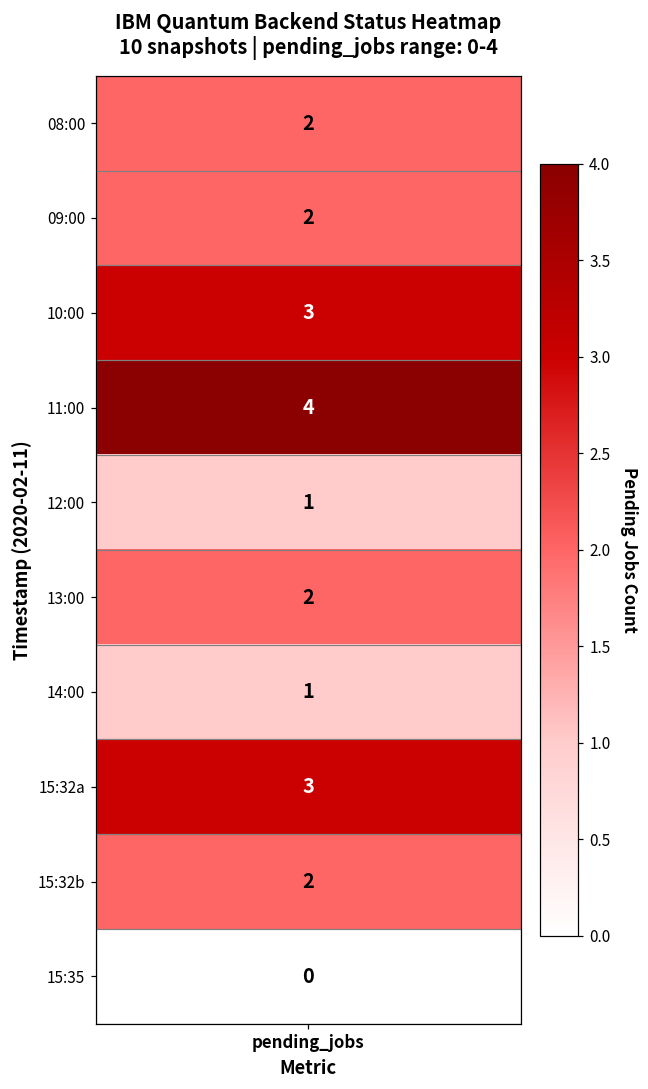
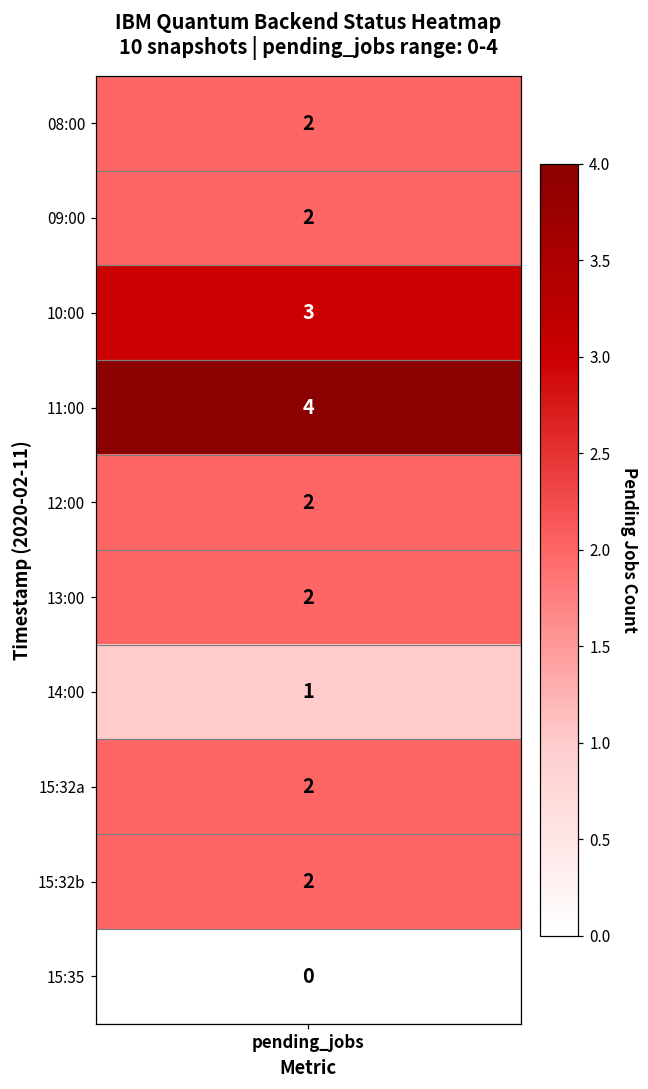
12:00, pending_jobs: 1 -> 2
15:32a, pending_jobs: 3 -> 2
